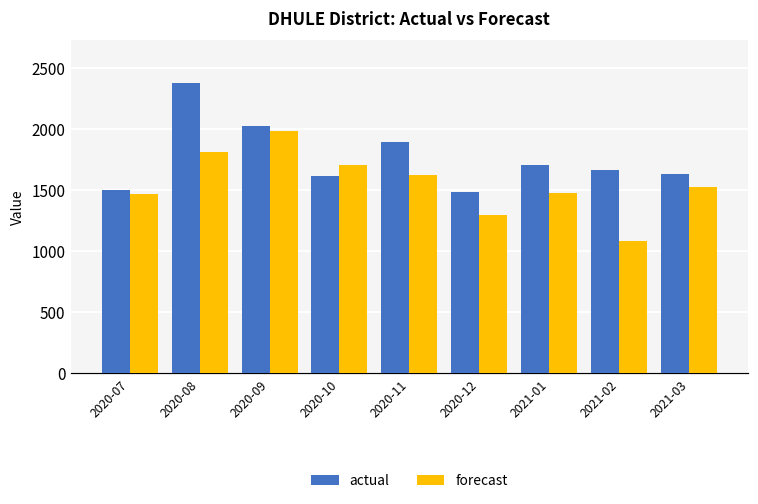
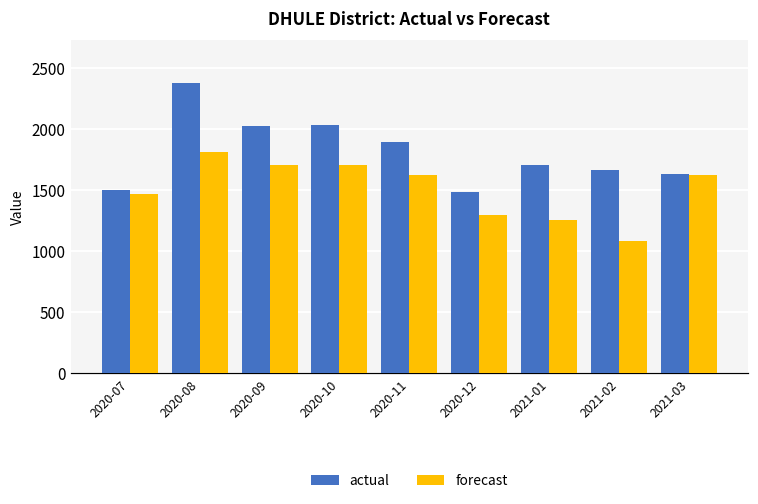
forecast, 2020-09: 1980 -> 1700
actual, 2020-10: 1610 -> 2030
forecast, 2021-01: 1480 -> 1260
forecast, 2021-03: 1530 -> 1620
